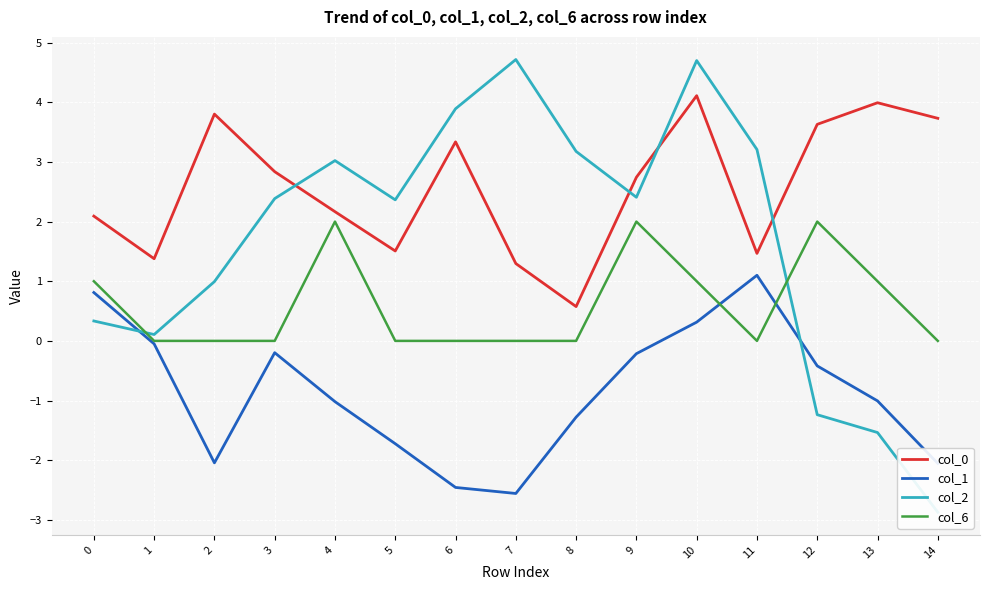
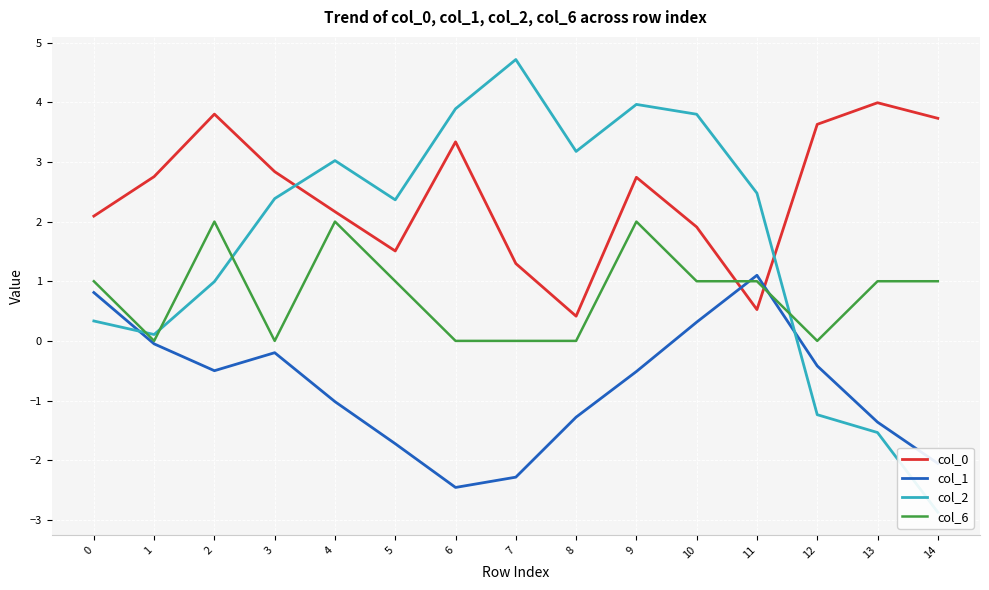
col_0, 1: 1.4 -> 2.8
col_1, 2: -2.0 -> -0.5
col_6, 2: 0 -> 2
col_6, 5: 0 -> 1
col_1, 7: -2.6 -> -2.3
col_0, 8: 0.6 -> 0.4
col_1, 9: -0.2 -> -0.5
col_2, 9: 2.4 -> 4.0
col_0, 10: 4.1 -> 1.9
col_2, 10: 4.7 -> 3.8
col_0, 11: 1.5 -> 0.5
col_2, 11: 3.2 -> 2.5
col_6, 11: 0 -> 1
col_6, 12: 2 -> 0
col_1, 13: -1.0 -> -1.4
col_6, 14: 0 -> 1
